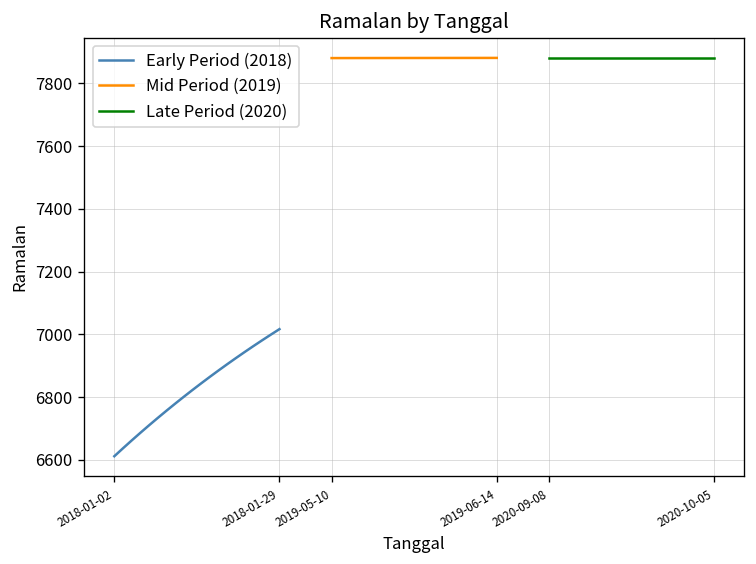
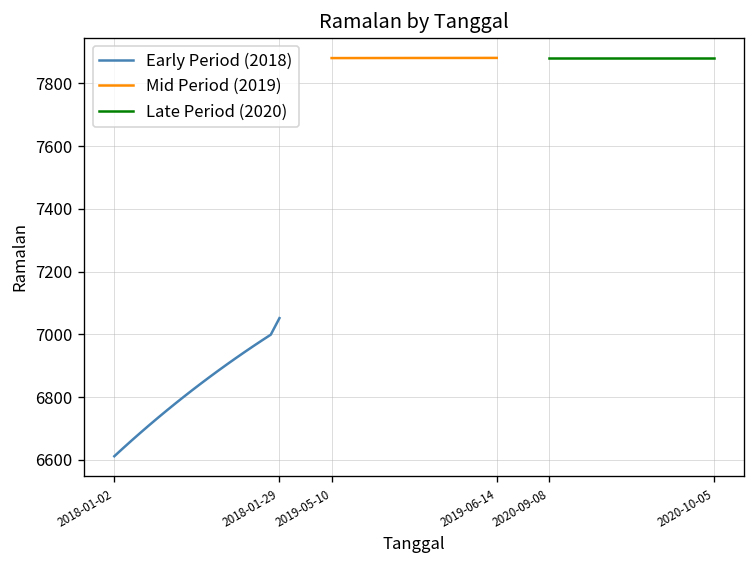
Early Period (2018), 2018-01-29: 7020 -> 7050
